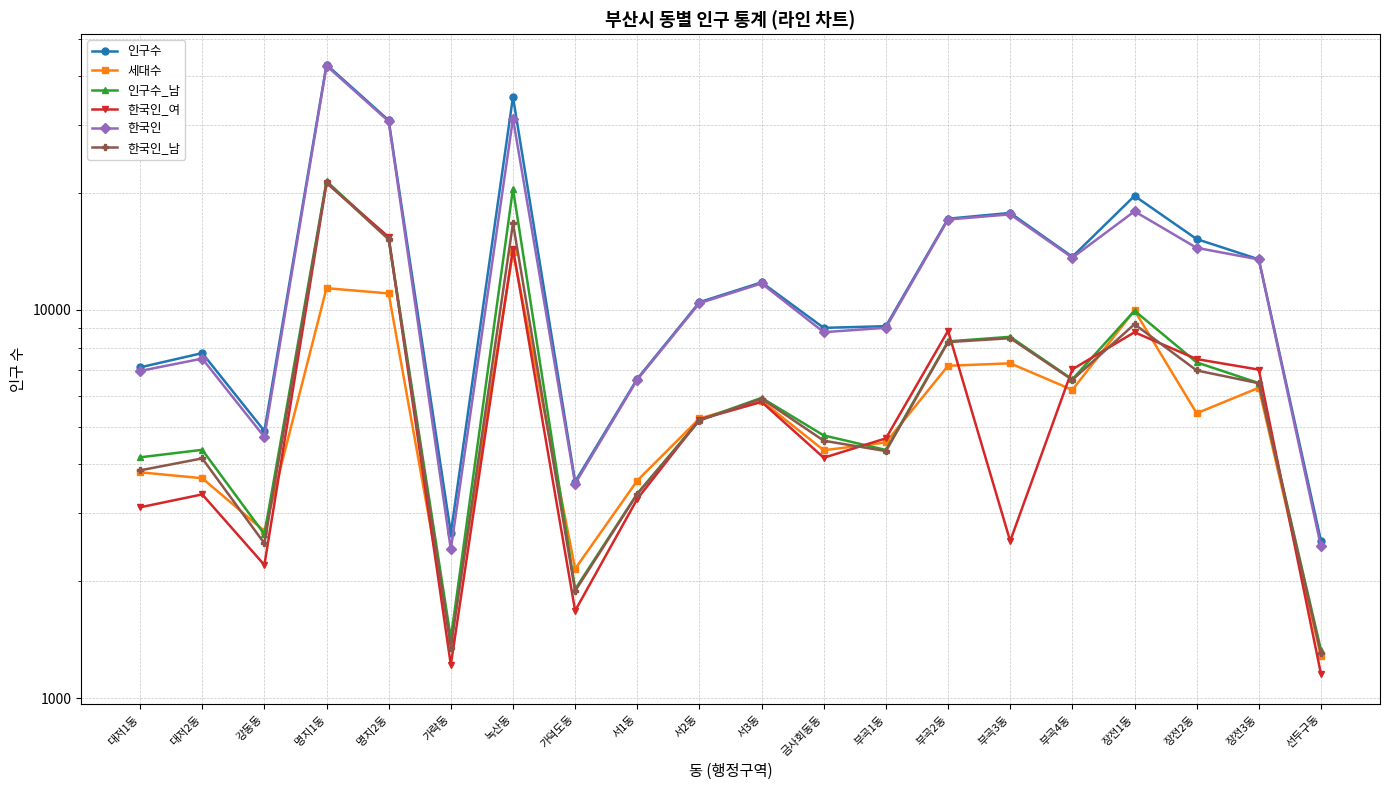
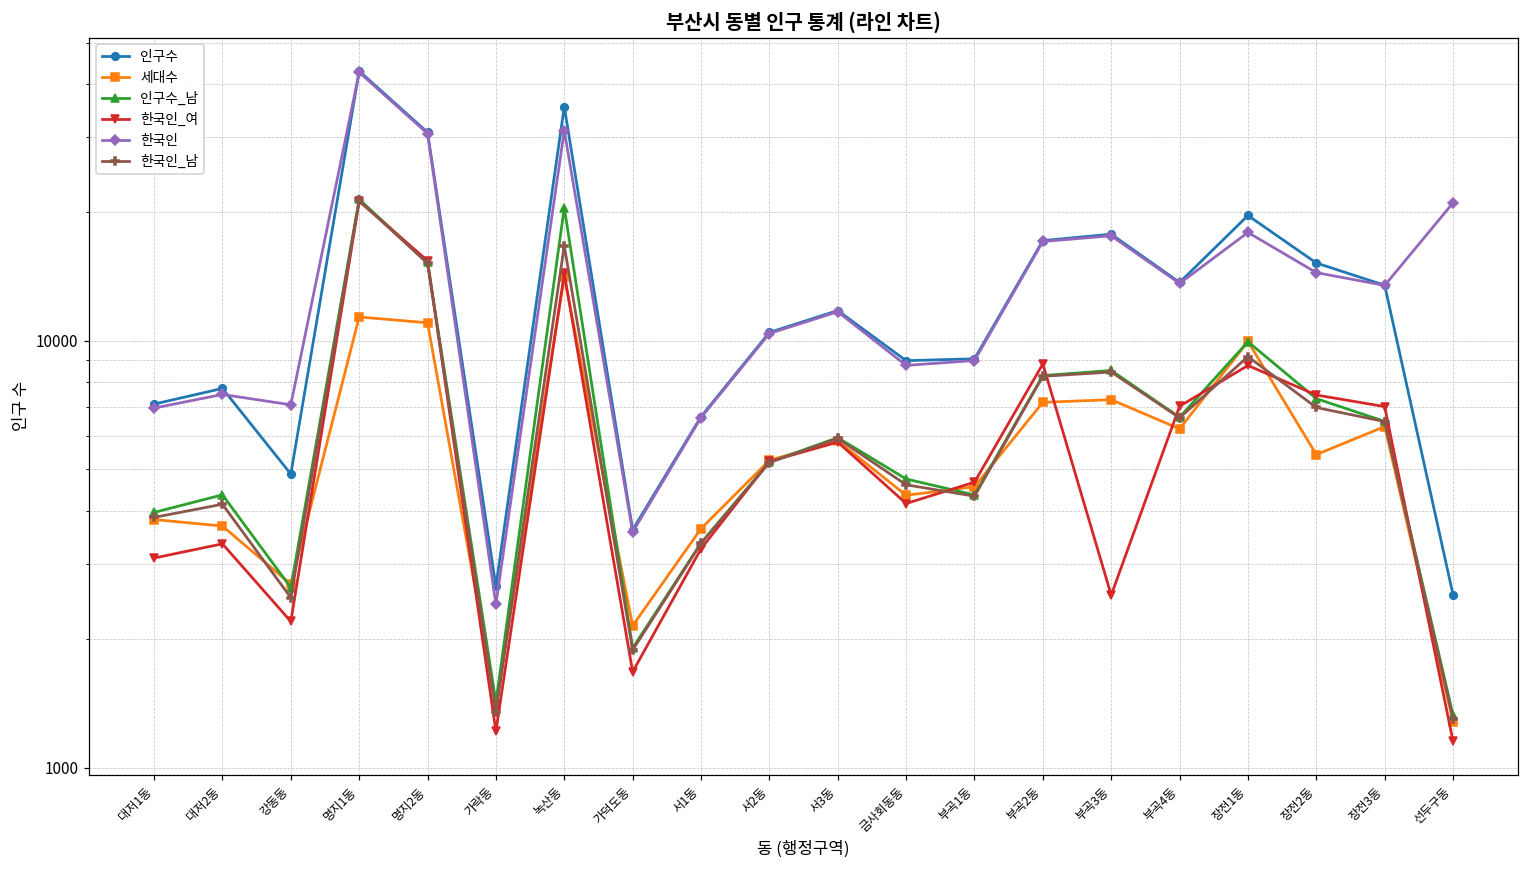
인구수_남, 대저1동: 4200 -> 4000
한국인, 강동동: 4700 -> 7100
한국인, 선두구동: 2500 -> 21000
